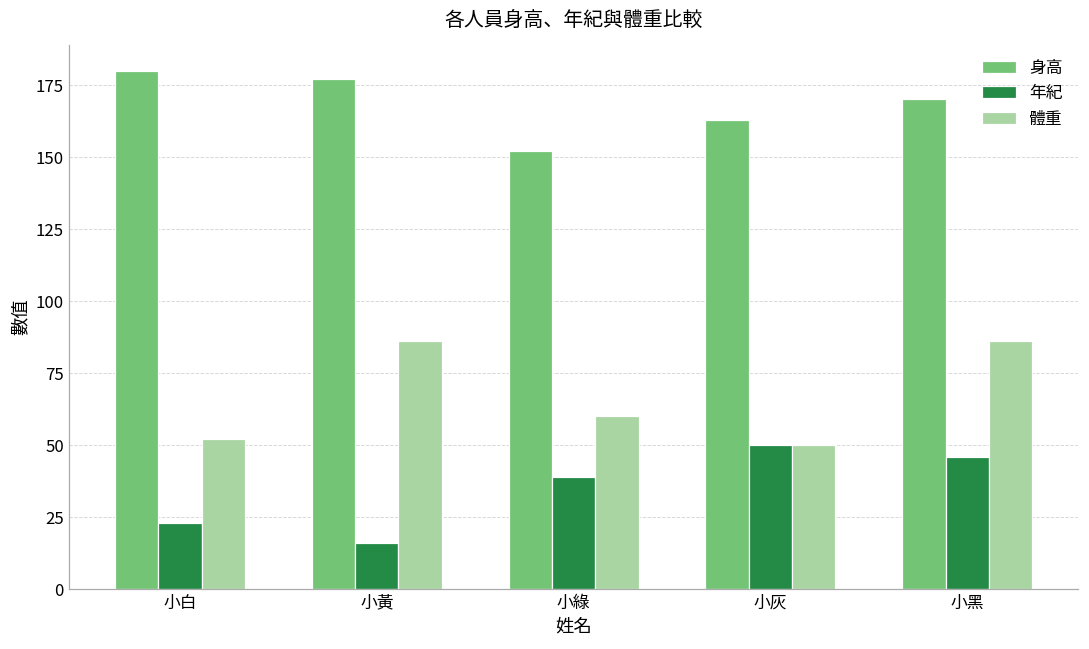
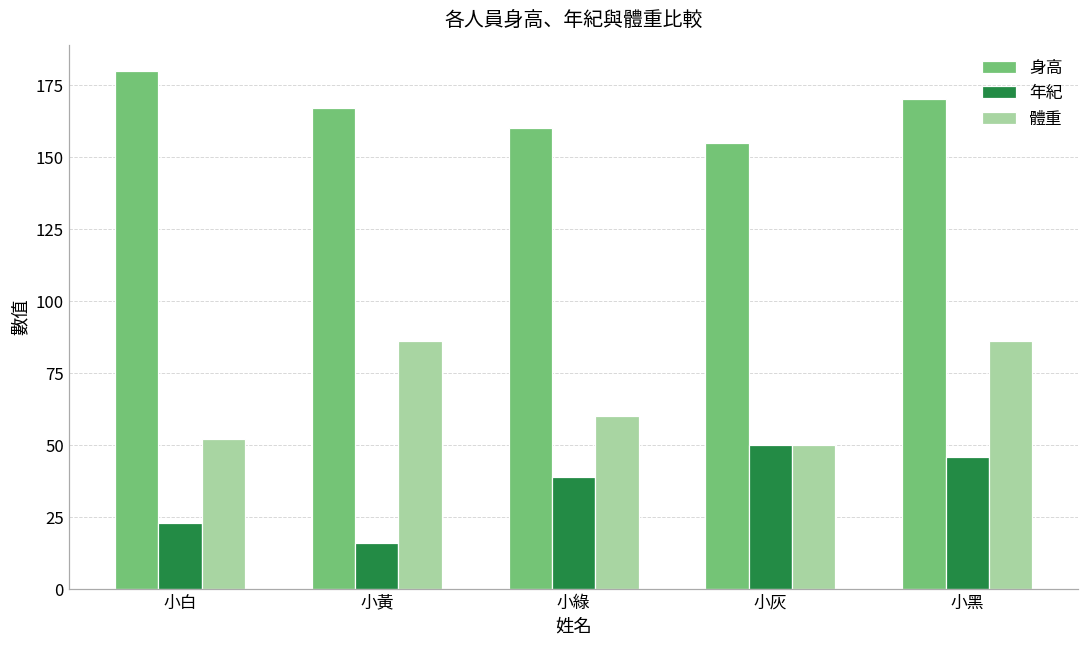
身高, 小黃: 177 -> 167
身高, 小綠: 152 -> 160
身高, 小灰: 163 -> 155
